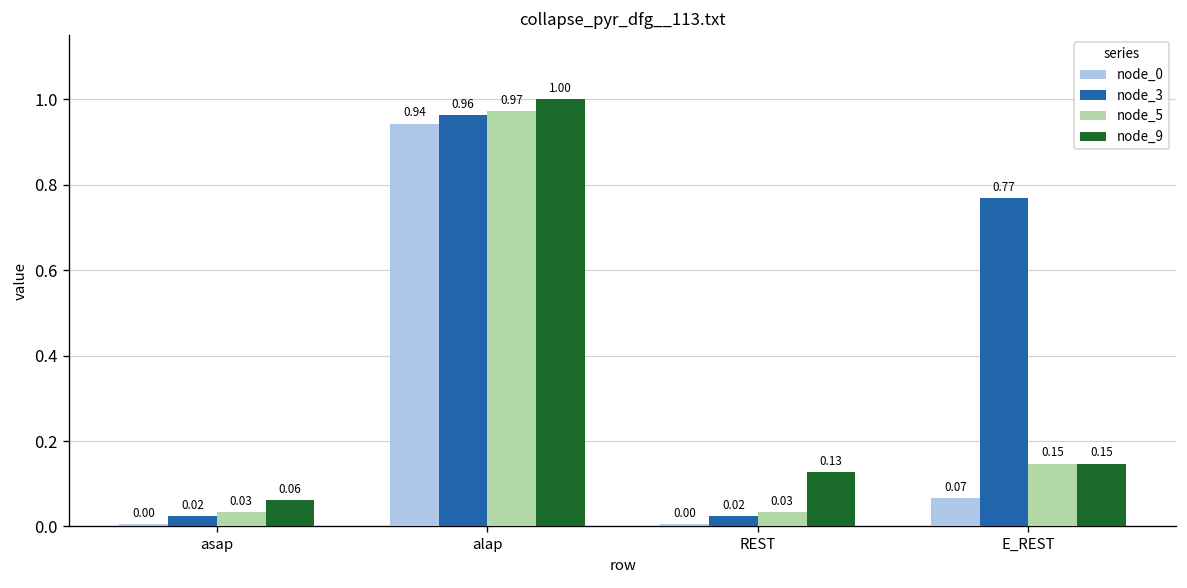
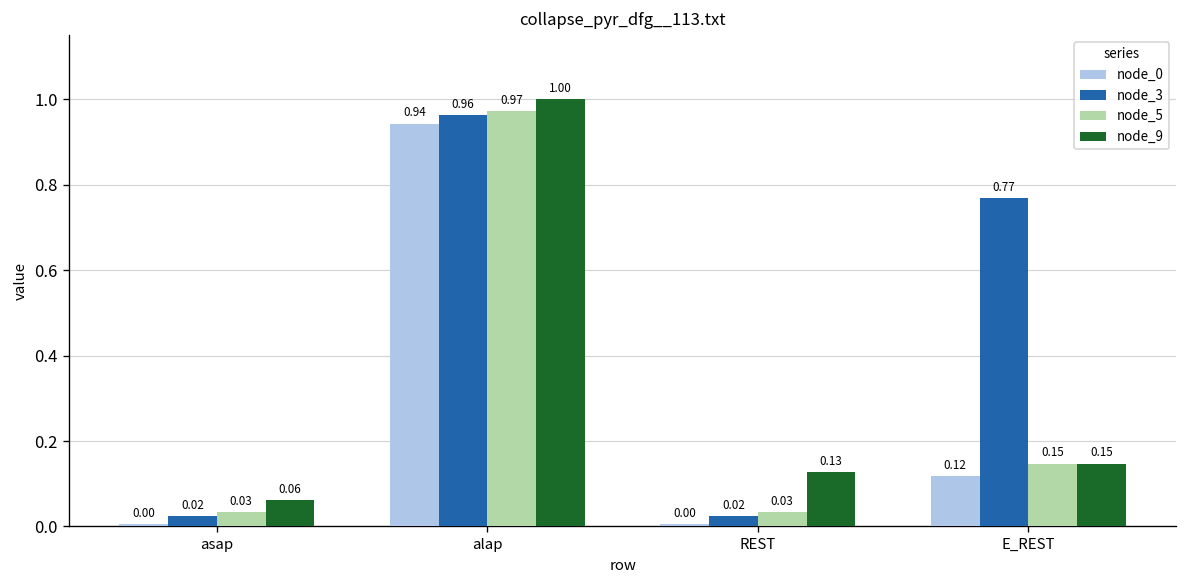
node_0, E_REST: 0.07 -> 0.12
